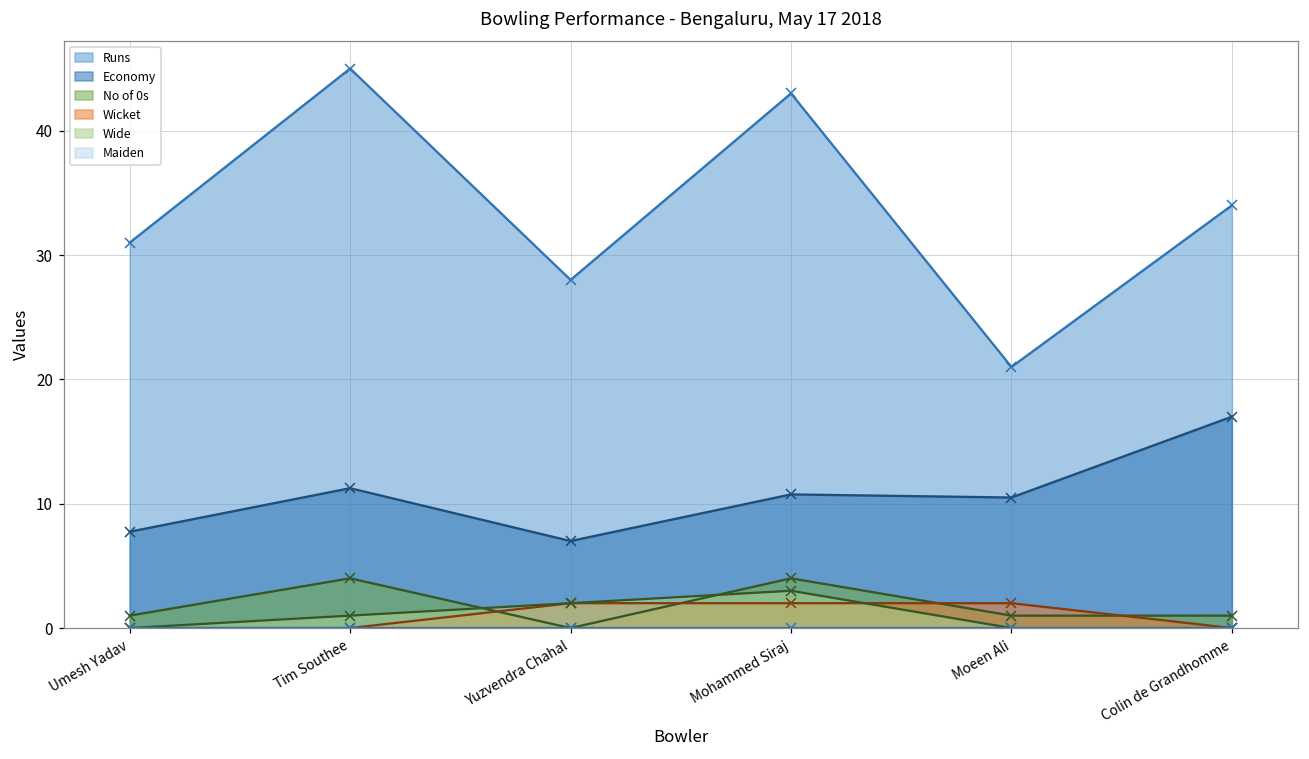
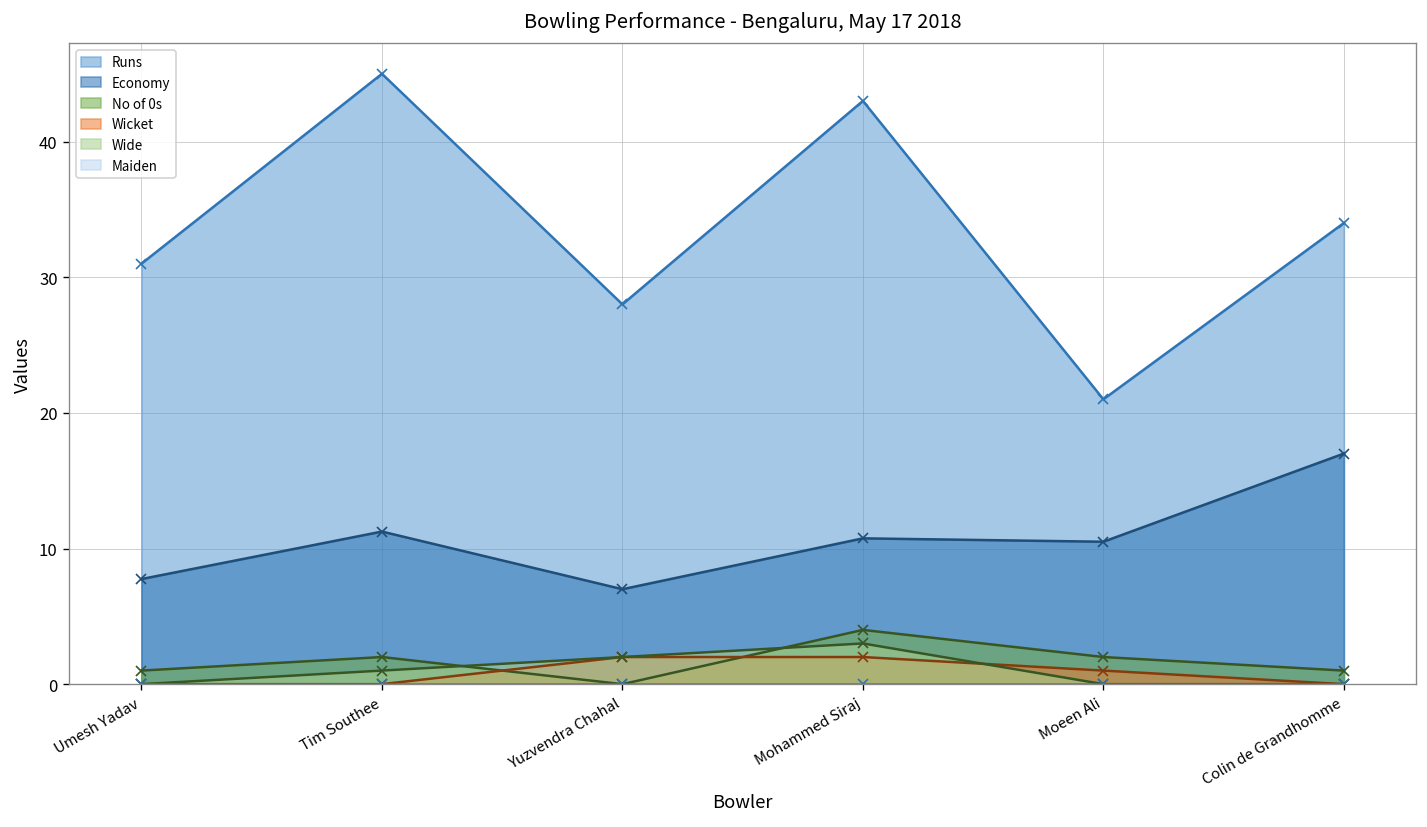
No of 0s, Tim Southee: 4 -> 2
No of 0s, Moeen Ali: 1 -> 2
Wicket, Moeen Ali: 2 -> 1
